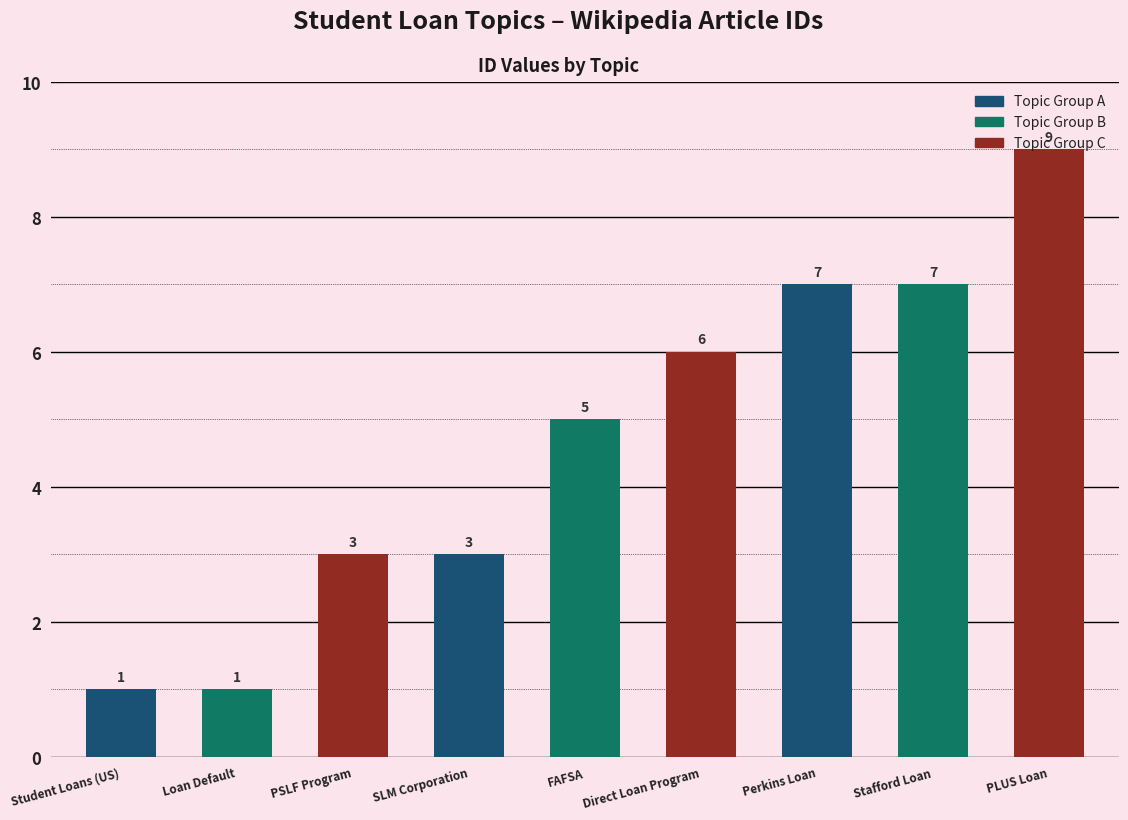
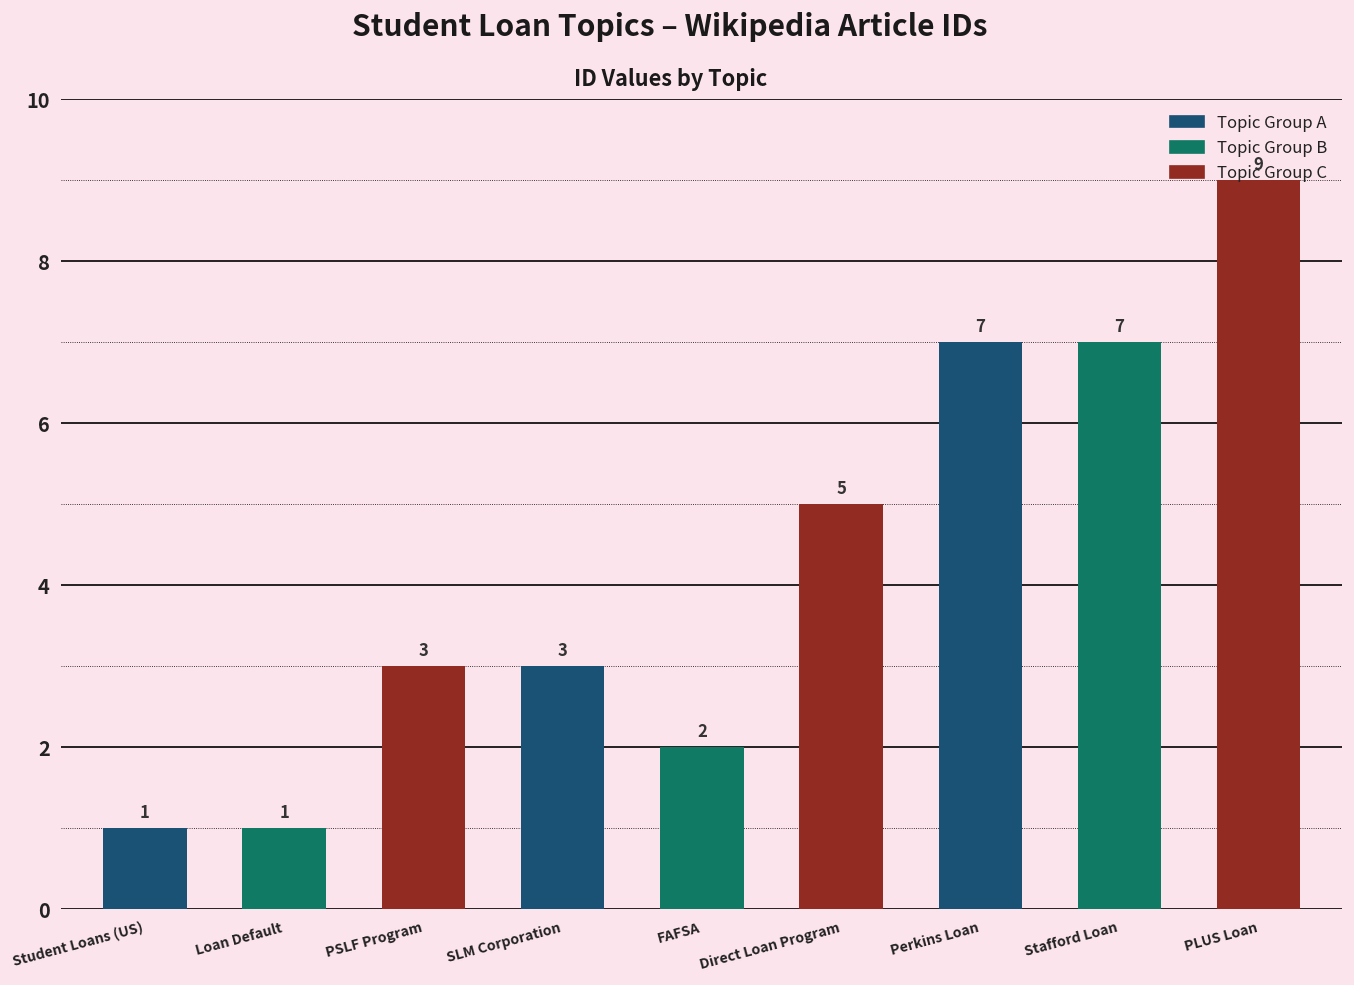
FAFSA: 5 -> 2
Direct Loan Program: 6 -> 5
